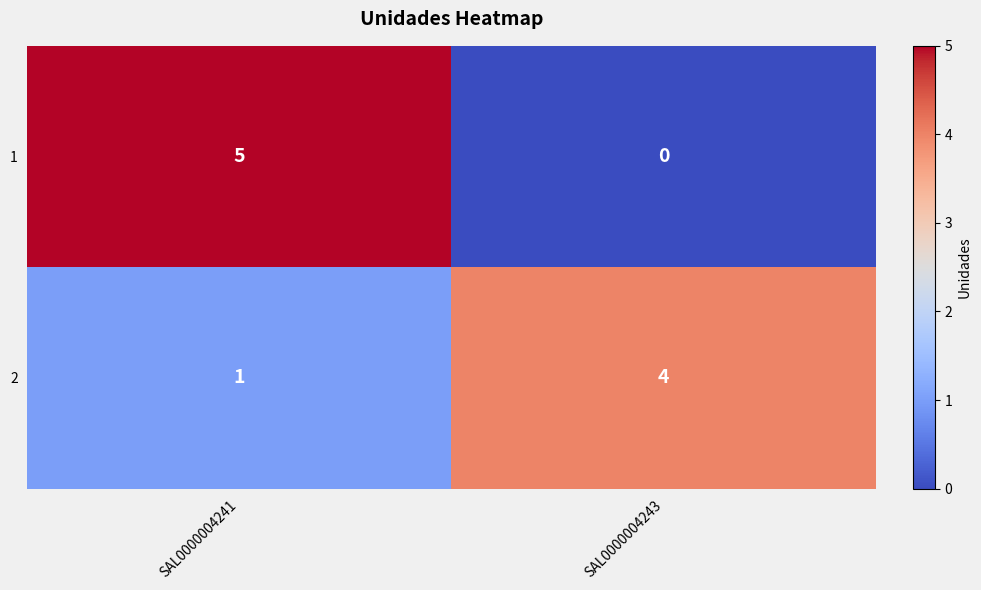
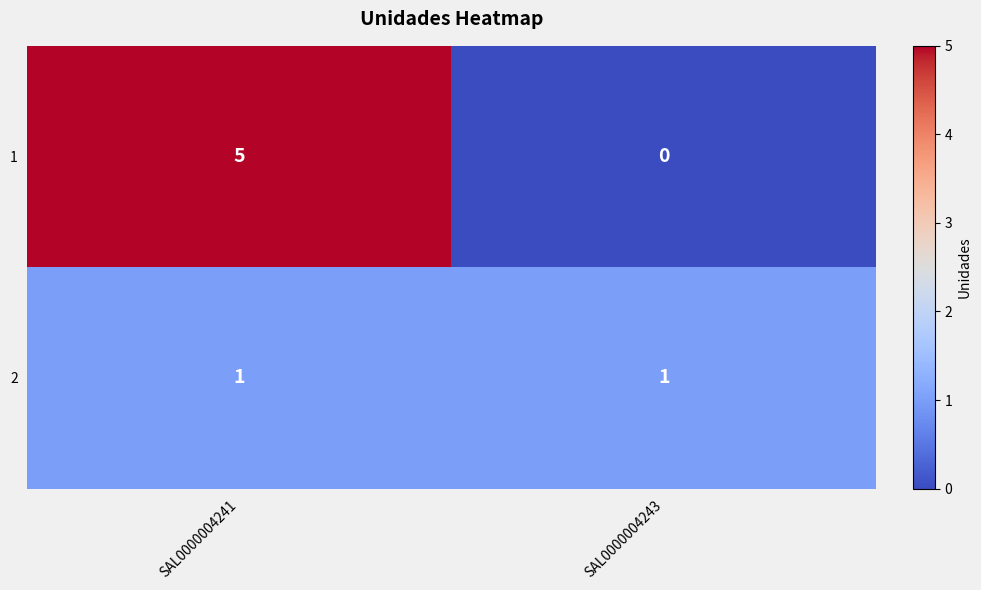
2, SAL0000004243: 4 -> 1
